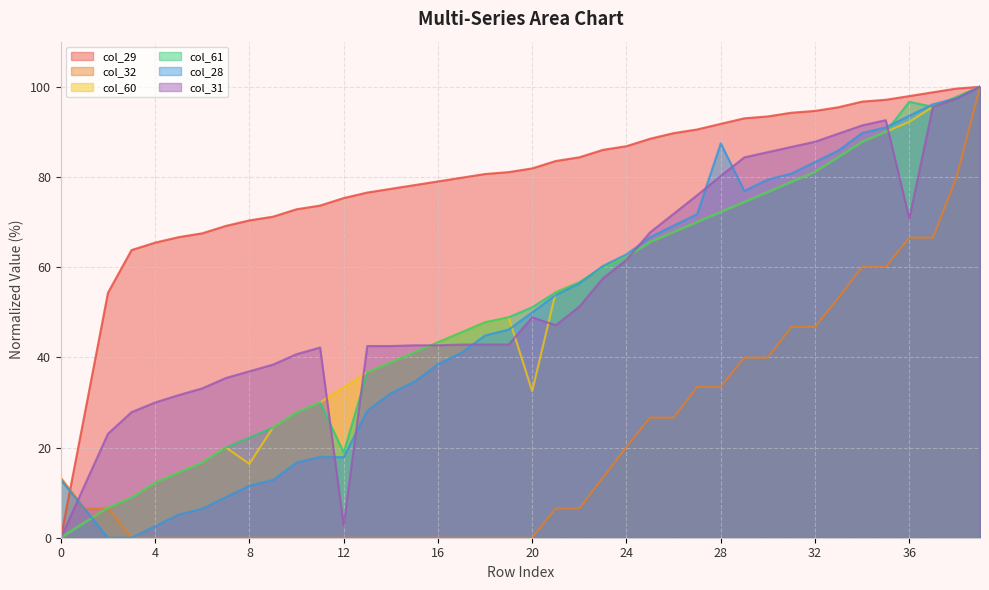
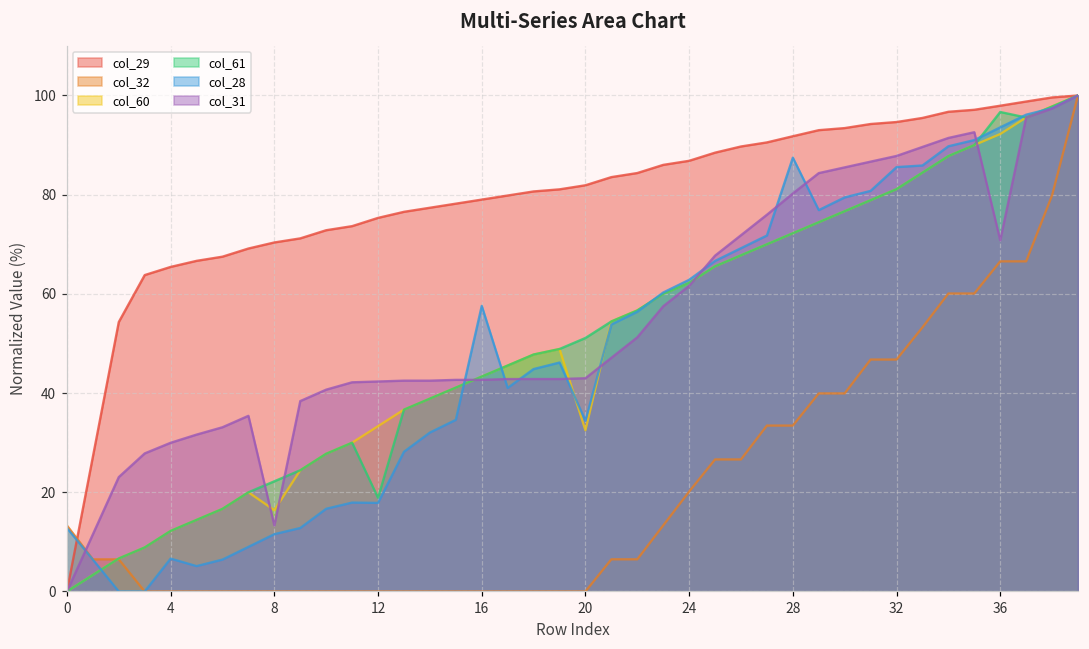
col_28, 4: 3 -> 7
col_31, 8: 37 -> 13
col_31, 12: 3 -> 42
col_28, 16: 38 -> 58
col_28, 20: 50 -> 34
col_31, 20: 49 -> 43
col_28, 32: 83 -> 86
